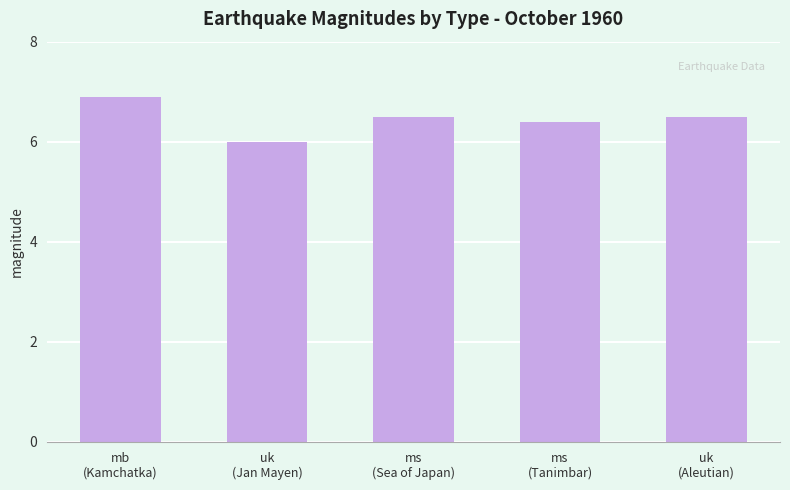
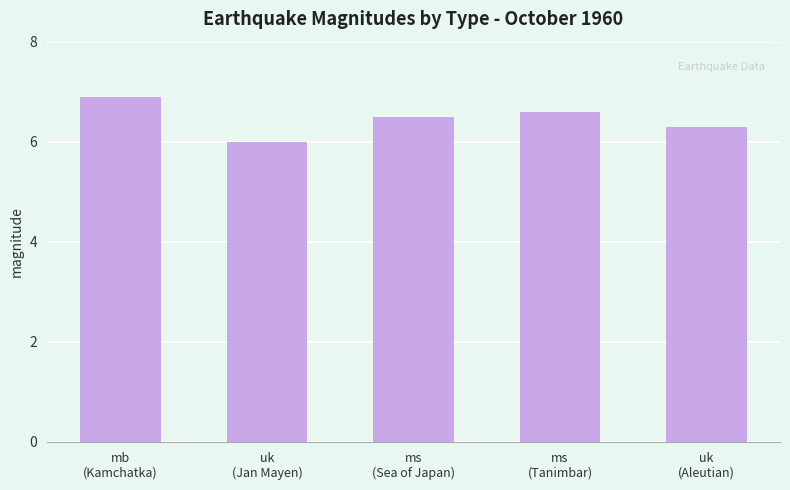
ms (Tanimbar): 6.4 -> 6.6
uk (Aleutian): 6.5 -> 6.3
